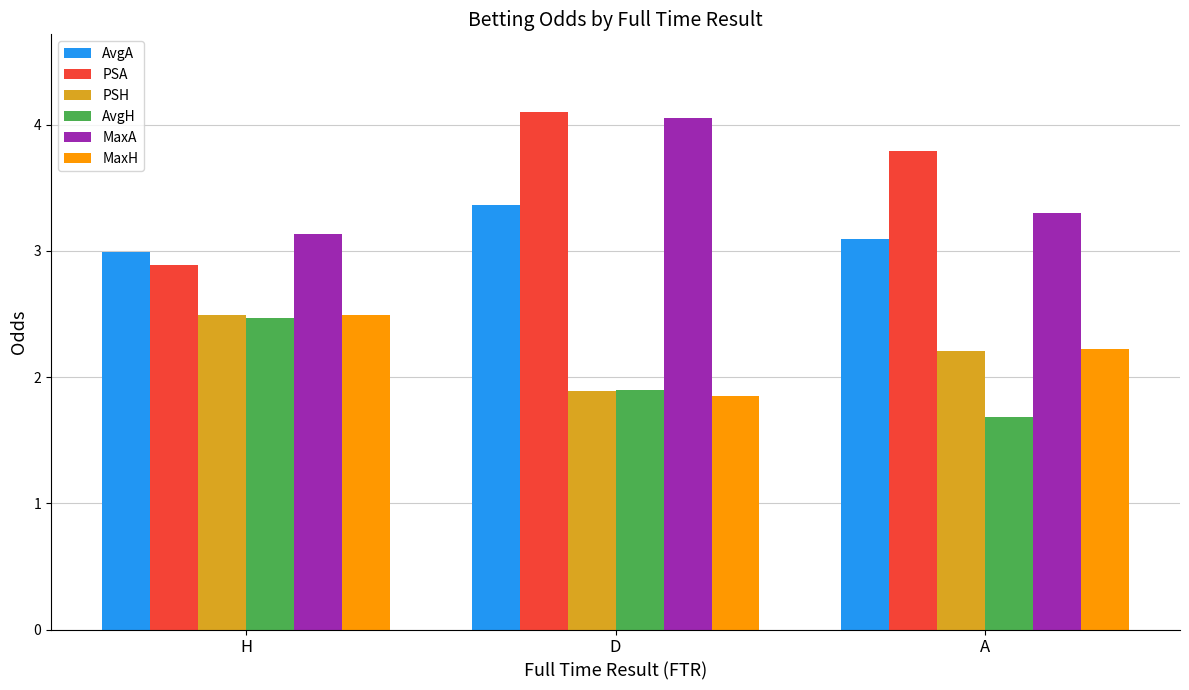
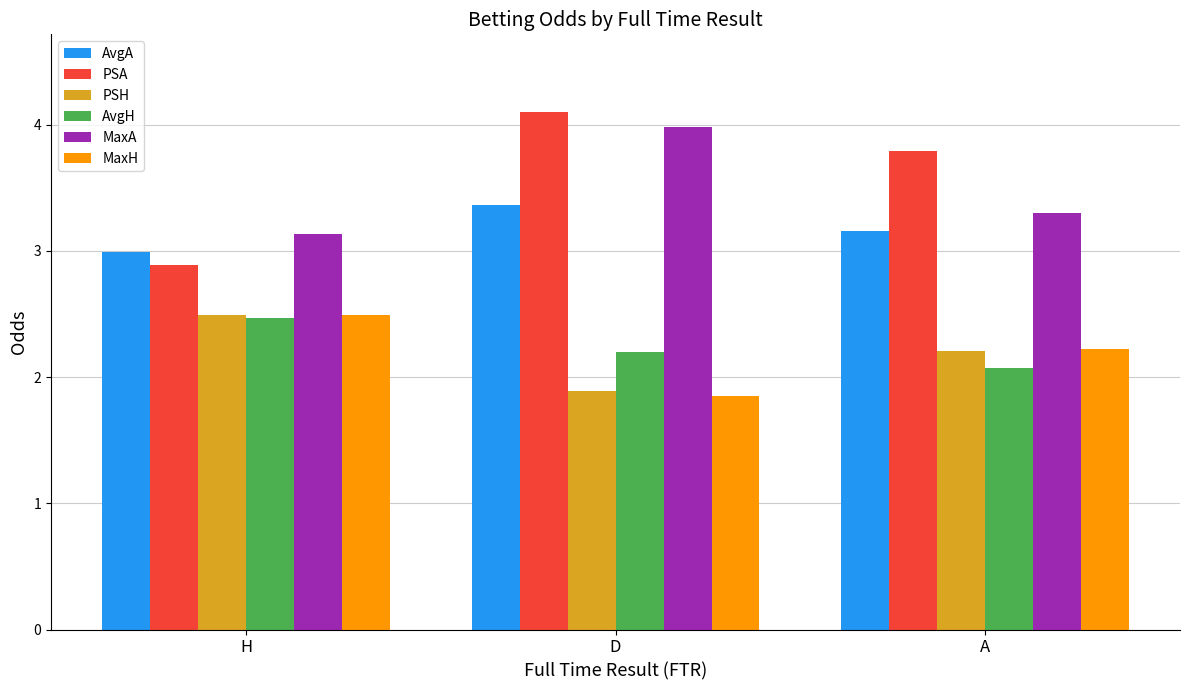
AvgH, D: 1.9 -> 2.2
MaxA, D: 4.05 -> 3.98
AvgA, A: 3.09 -> 3.16
AvgH, A: 1.68 -> 2.07
